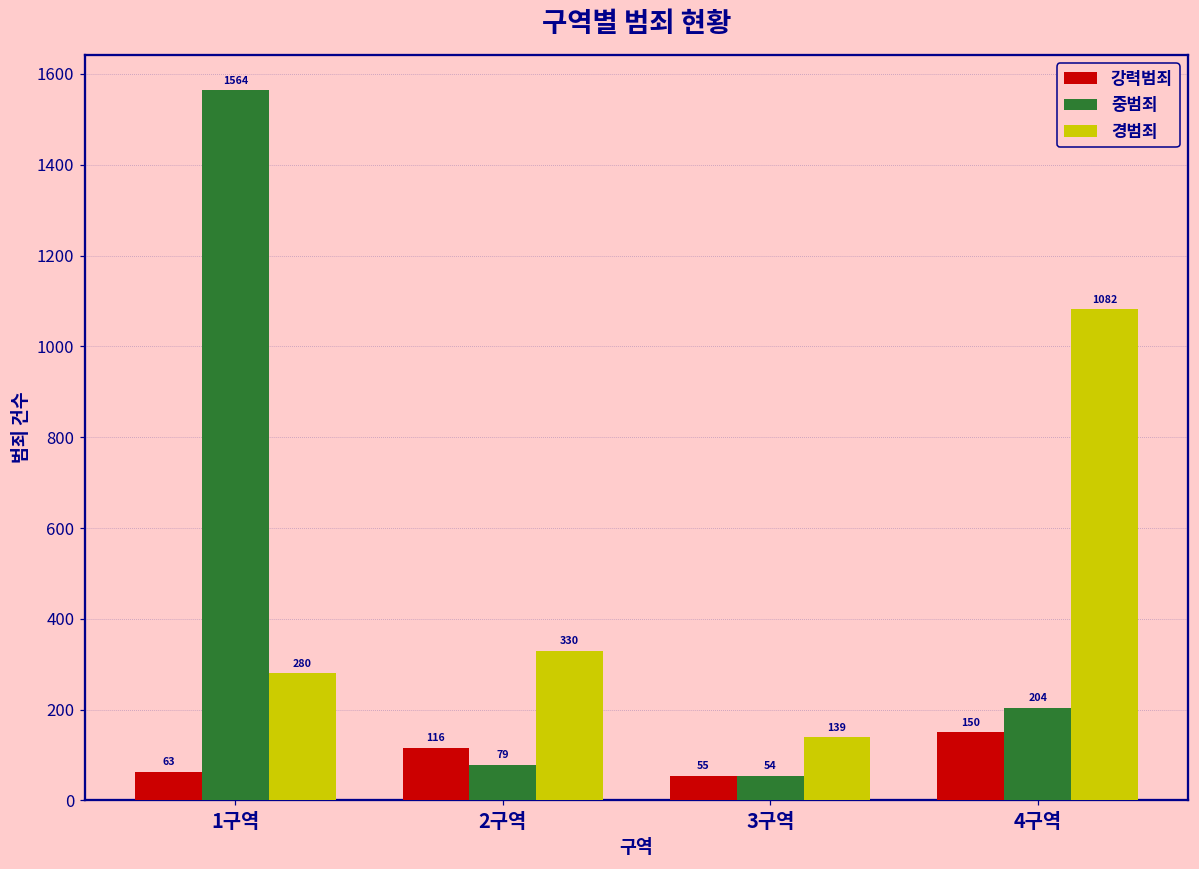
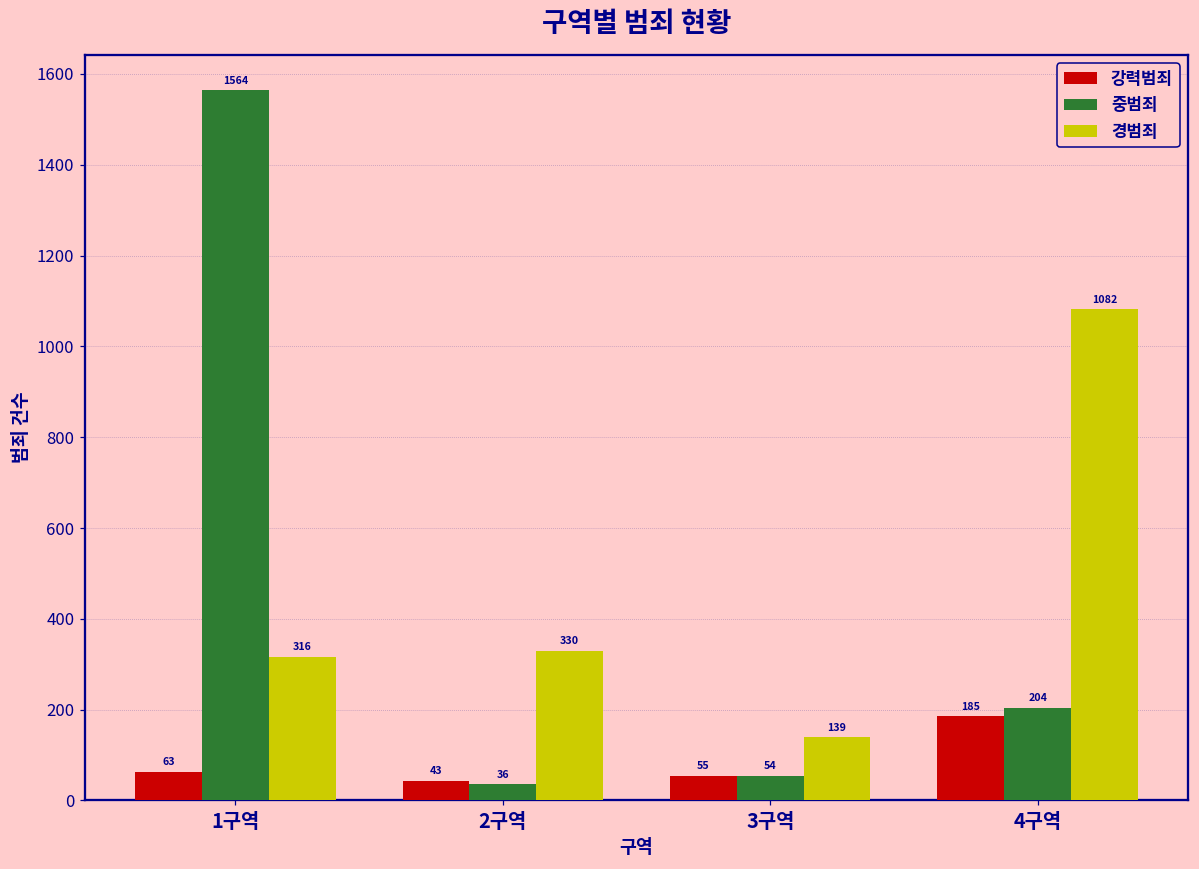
경범죄, 1구역: 280 -> 316
강력범죄, 2구역: 116 -> 43
중범죄, 2구역: 79 -> 36
강력범죄, 4구역: 150 -> 185
